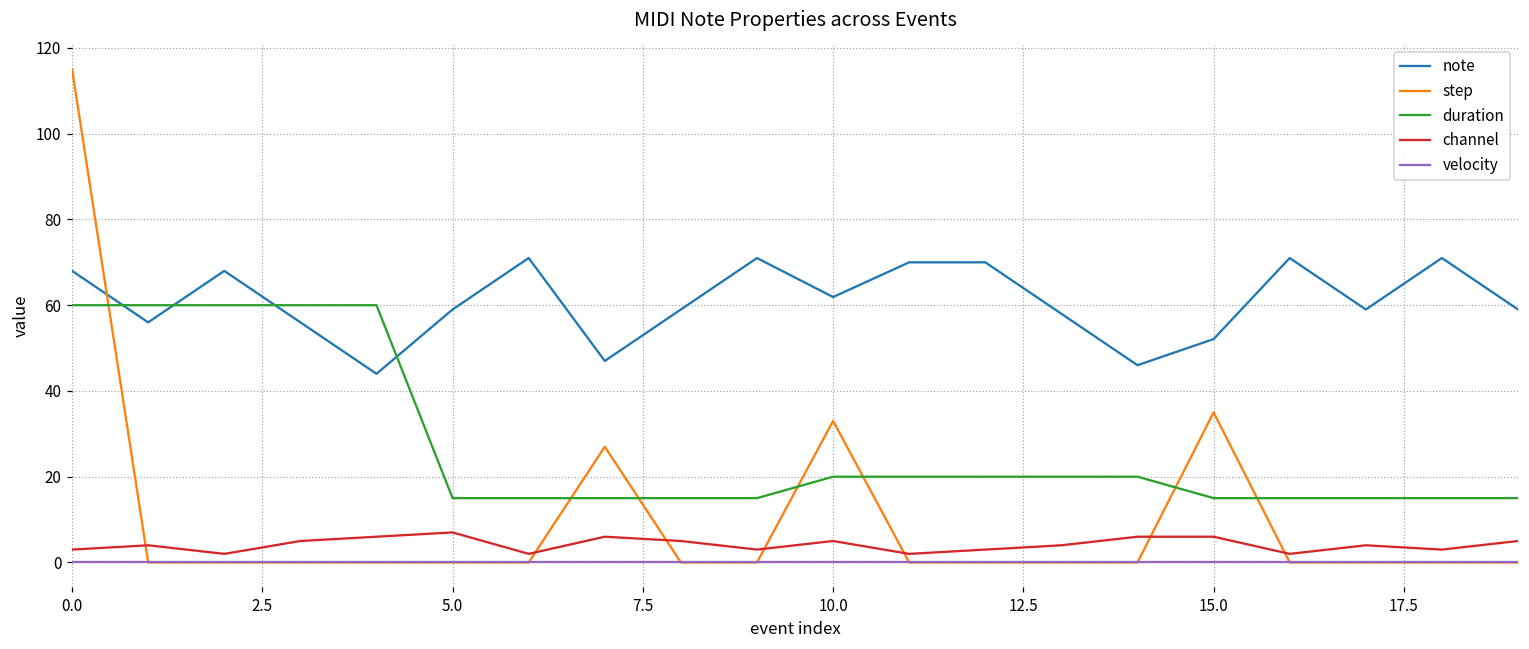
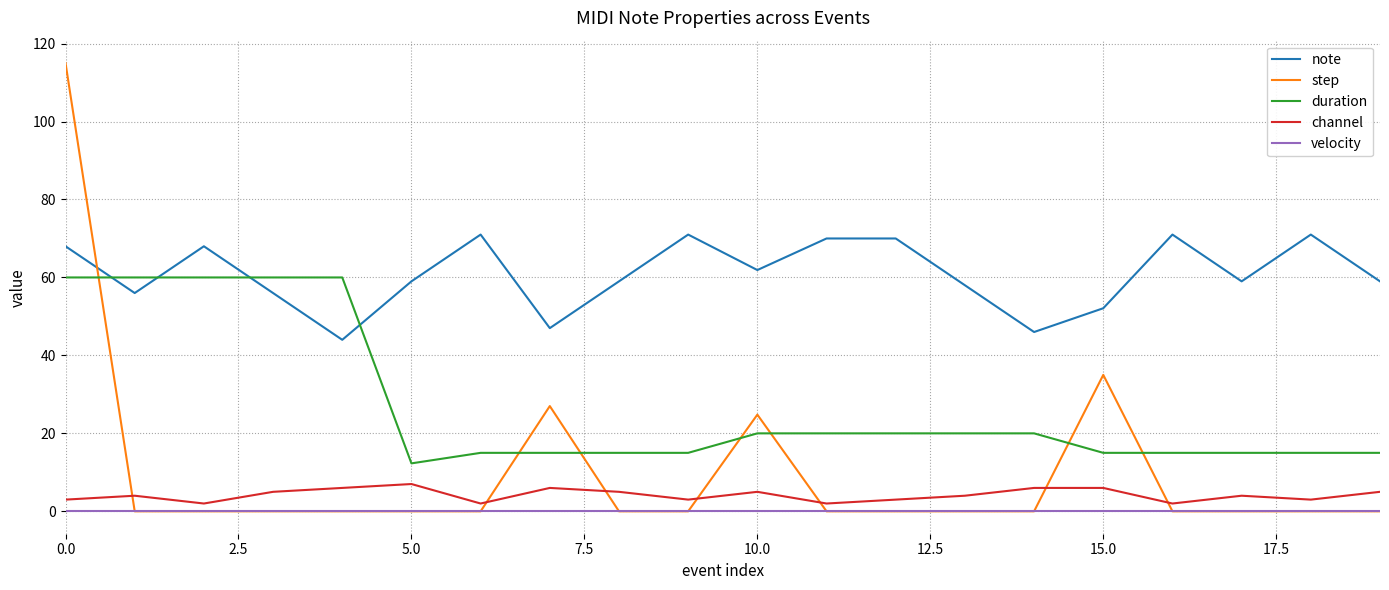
duration, 5.0: 15 -> 12
step, 10.0: 33 -> 25
